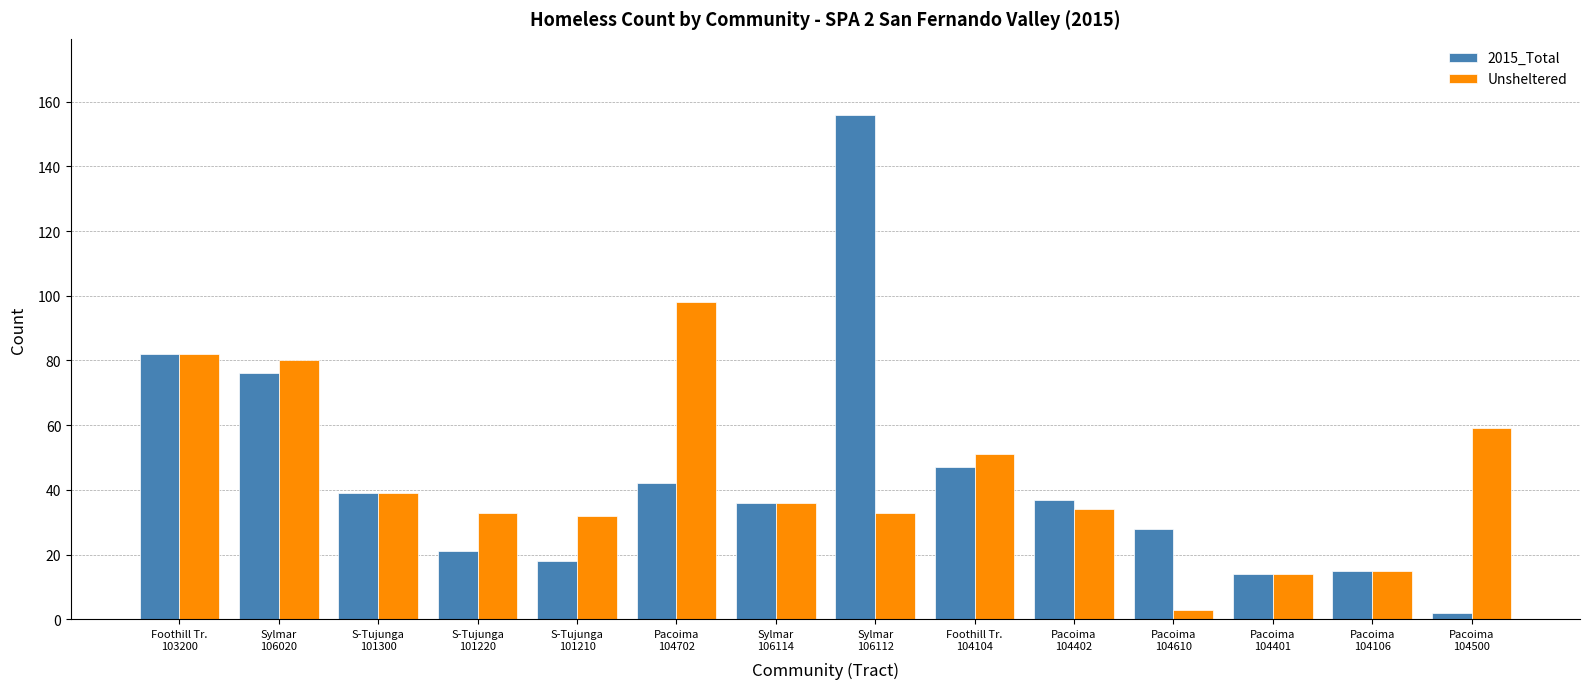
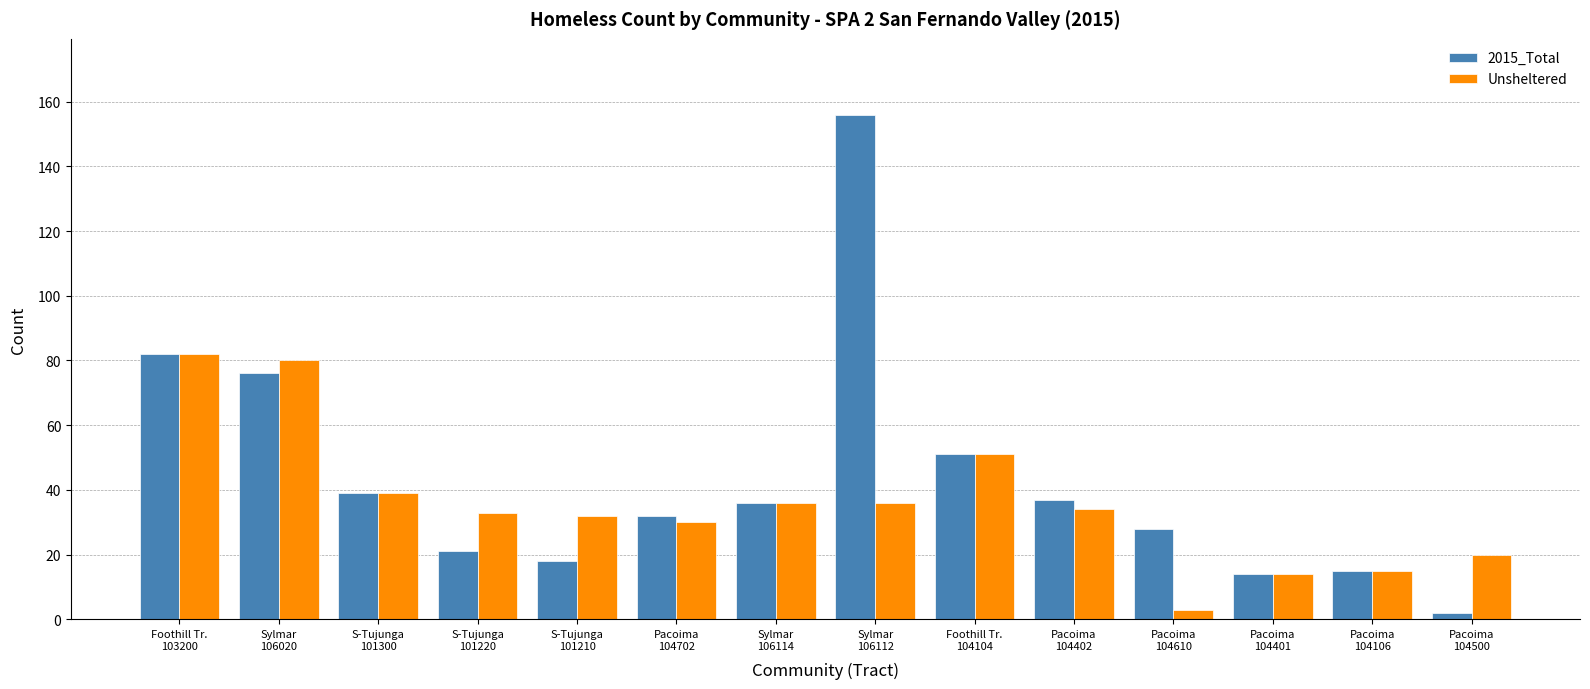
2015_Total, Pacoima 104702: 42 -> 32
Unsheltered, Pacoima 104702: 98 -> 30
Unsheltered, Sylmar 106112: 33 -> 36
2015_Total, Foothill Tr. 104104: 47 -> 51
Unsheltered, Pacoima 104500: 59 -> 20
